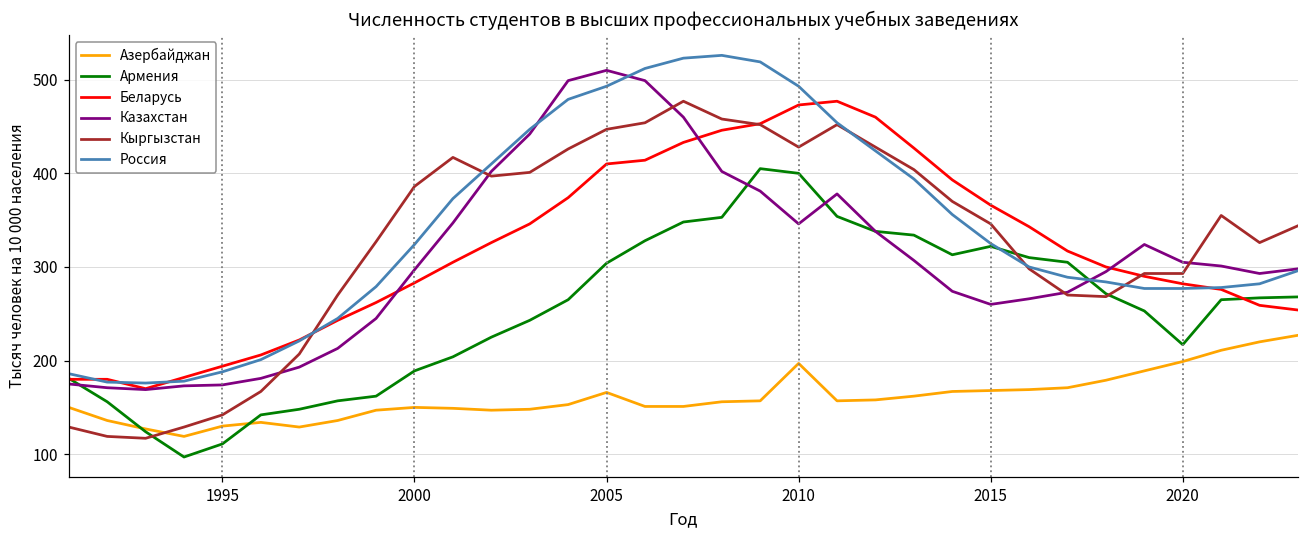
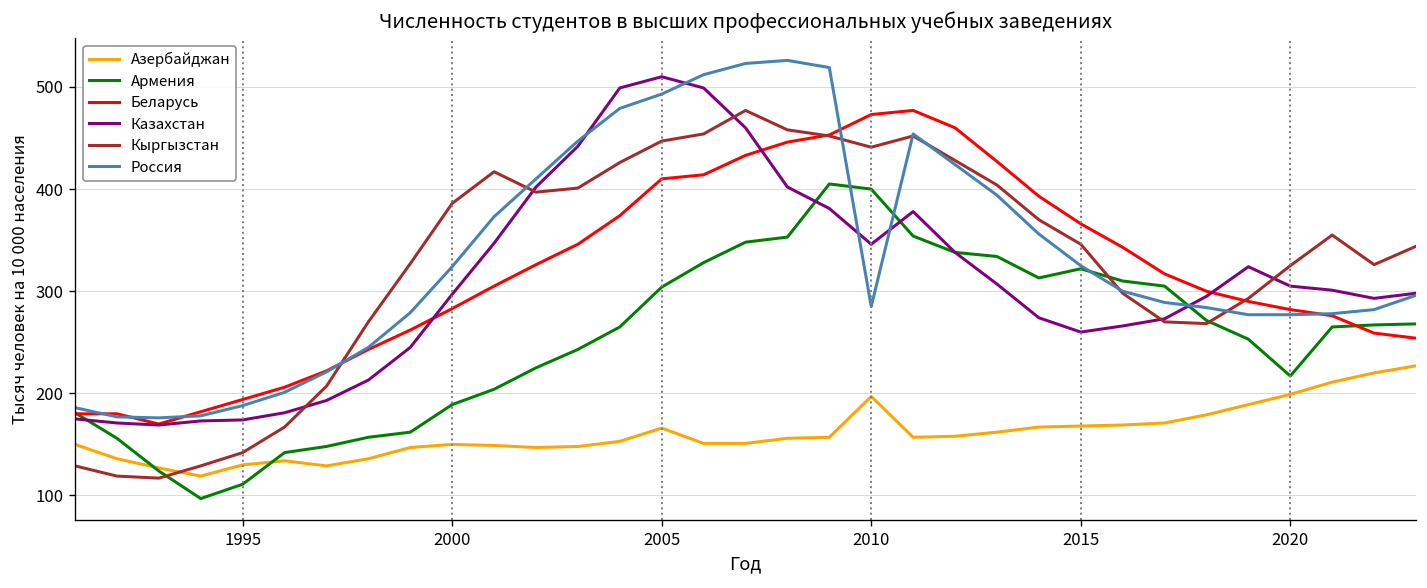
Кыргызстан, 2010: 430 -> 440
Россия, 2010: 490 -> 290
Кыргызстан, 2020: 290 -> 330
